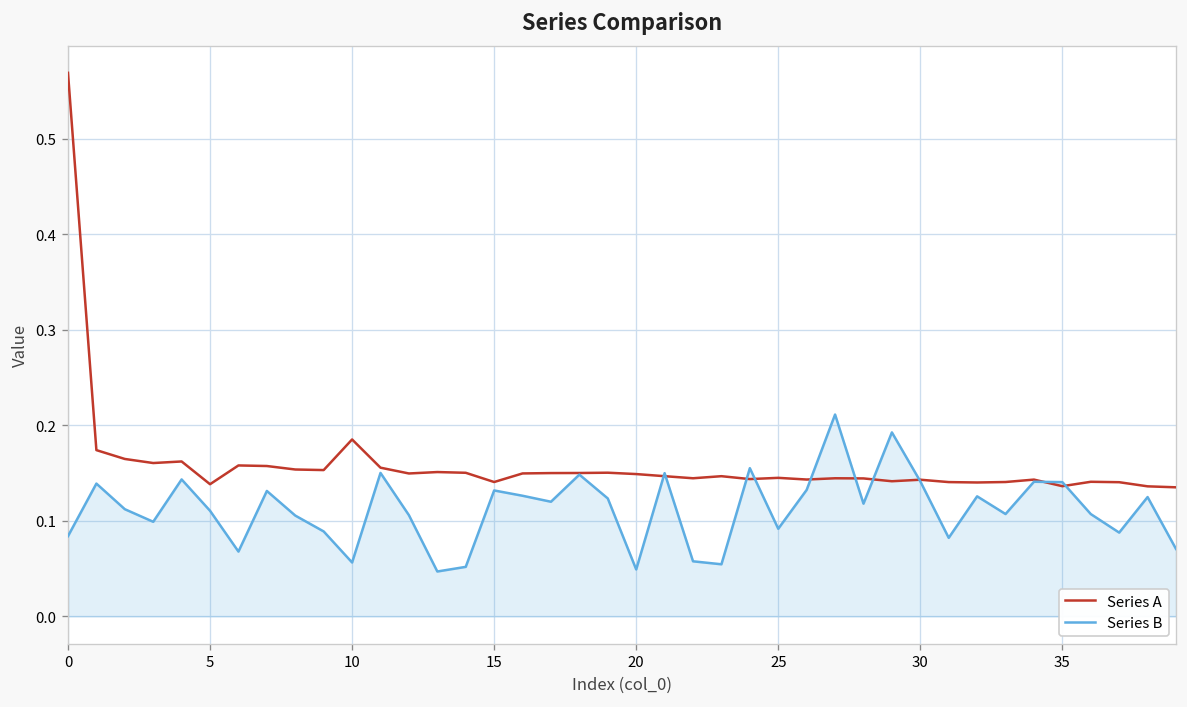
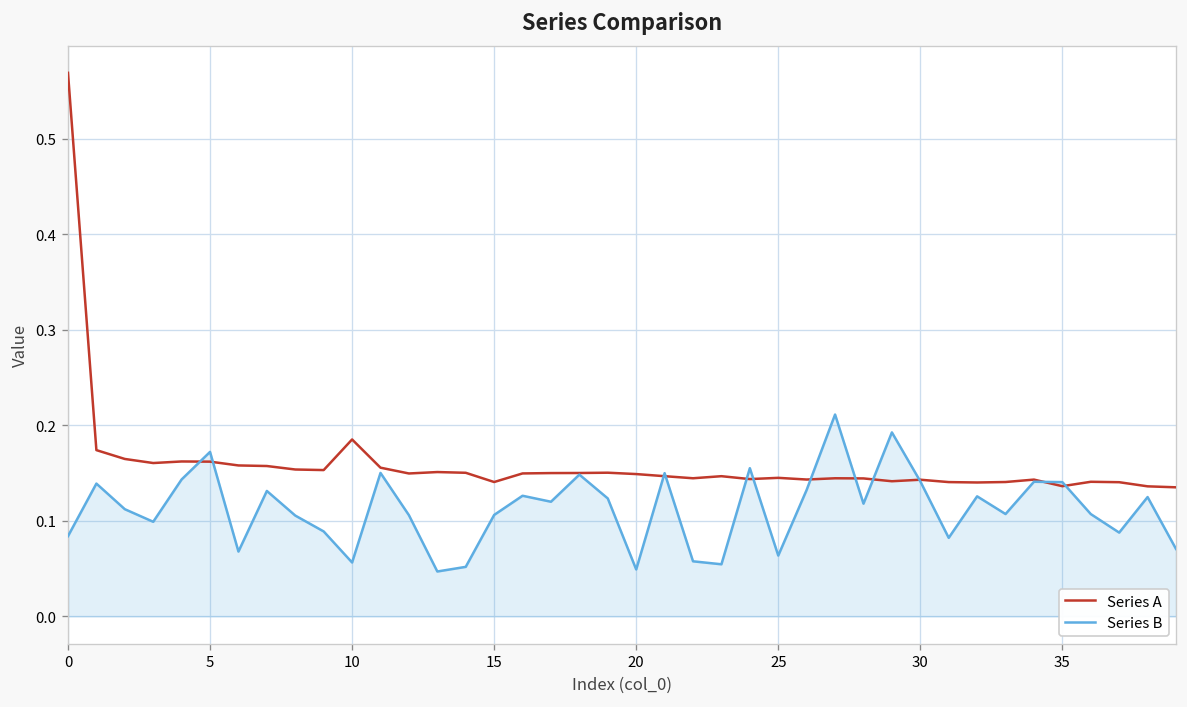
Series A, 5: 0.14 -> 0.16
Series B, 5: 0.11 -> 0.17
Series B, 15: 0.13 -> 0.11
Series B, 25: 0.09 -> 0.06
